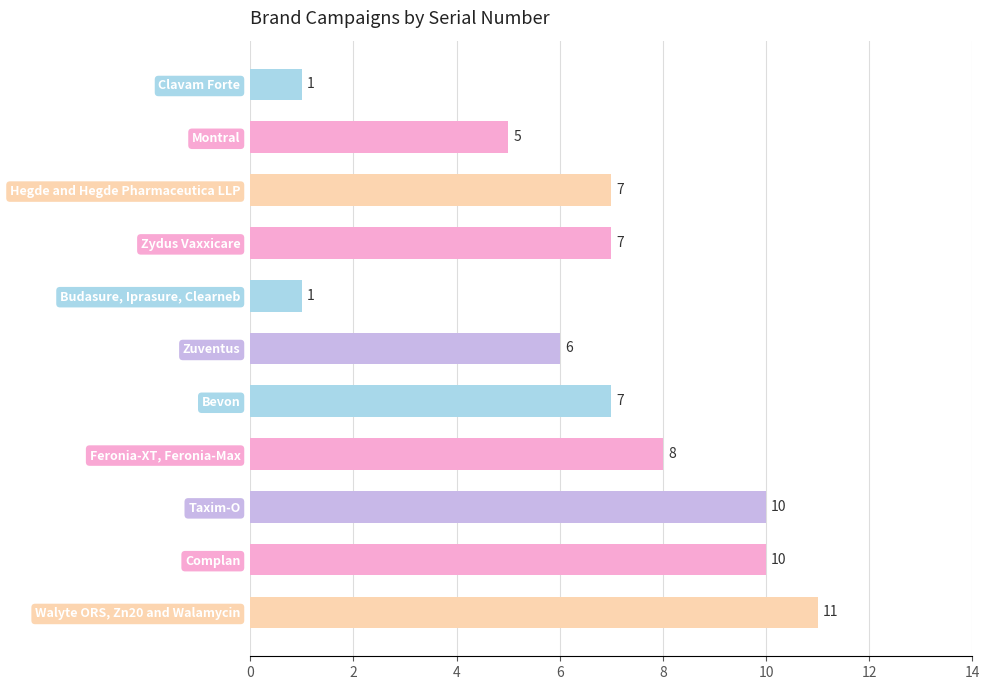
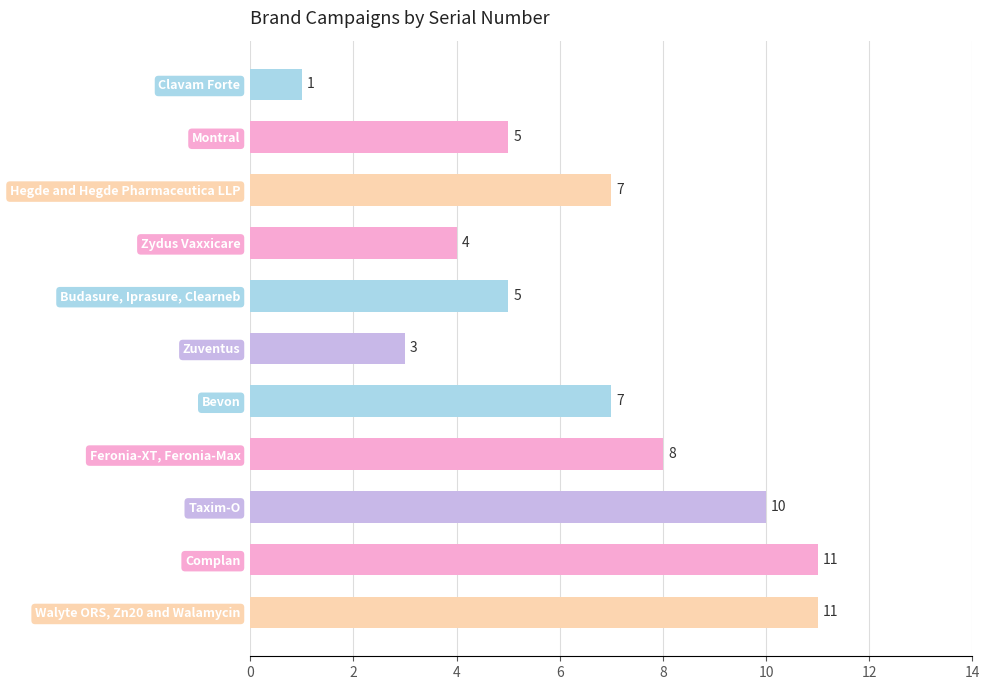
Zydus Vaxxicare: 7 -> 4
Budasure, Iprasure, Clearneb: 1 -> 5
Zuventus: 6 -> 3
Complan: 10 -> 11
